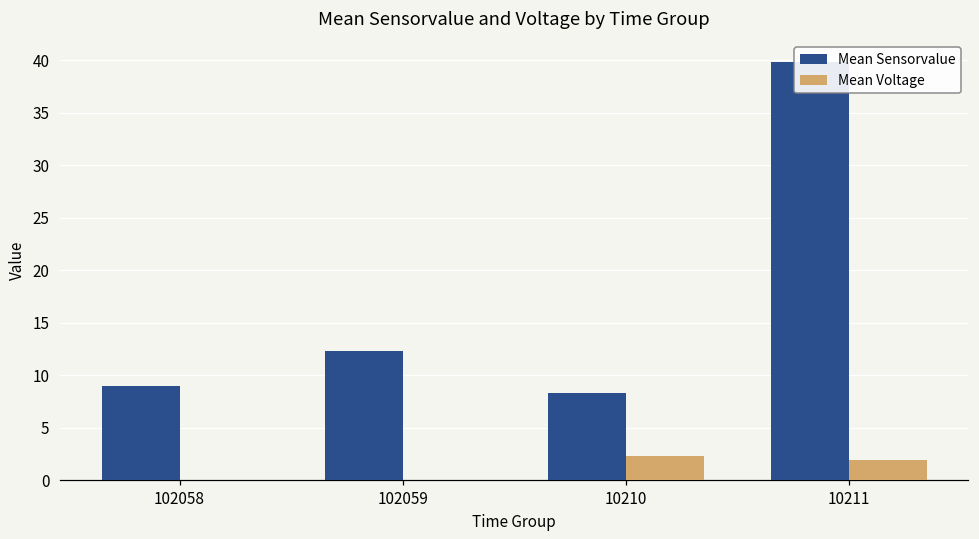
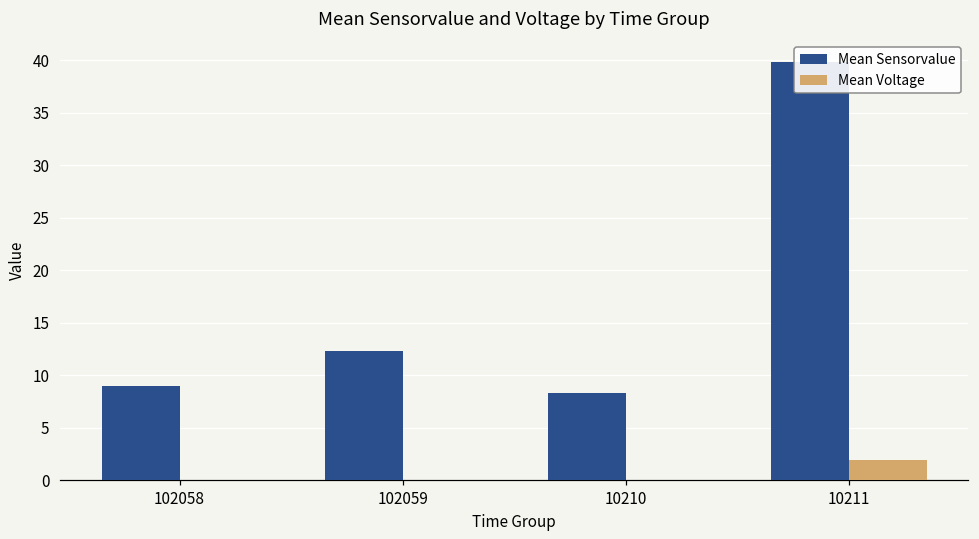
Mean Voltage, 10210: 2 -> 0
